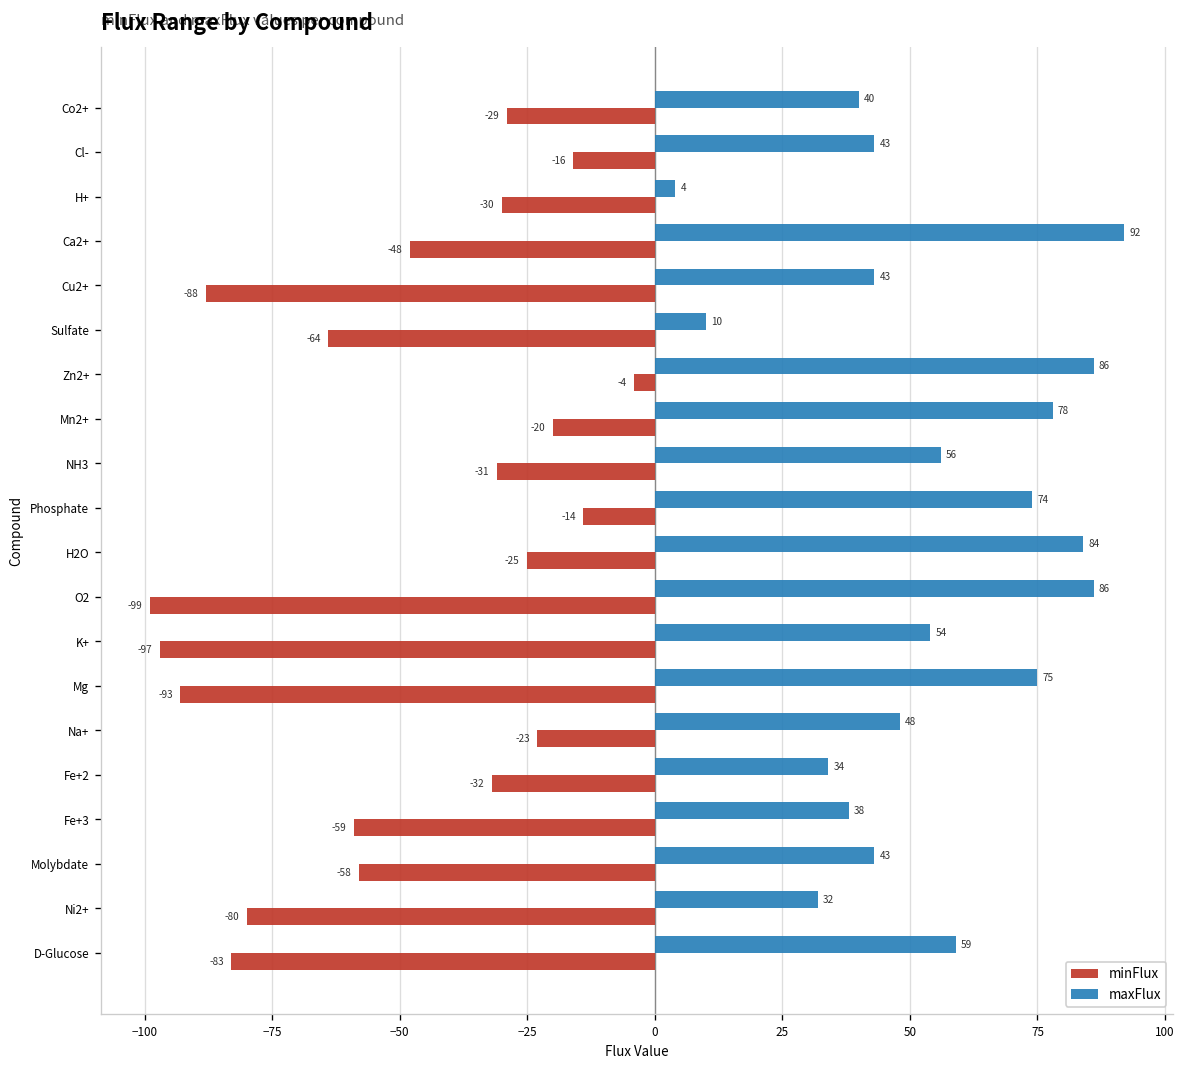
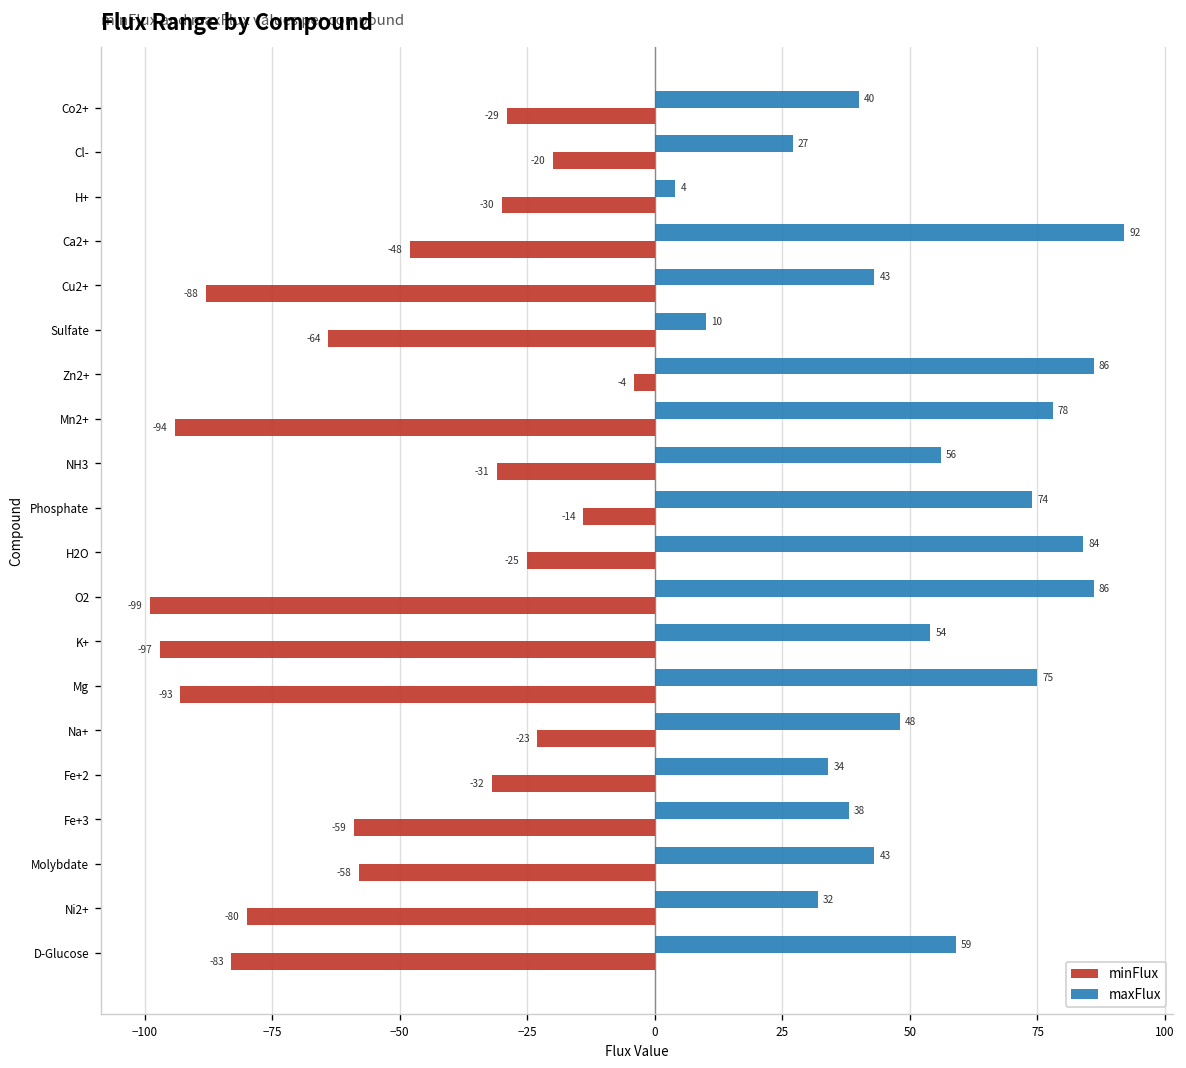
maxFlux, Cl-: 43 -> 27
minFlux, Cl-: -16 -> -20
minFlux, Mn2+: -20 -> -94
